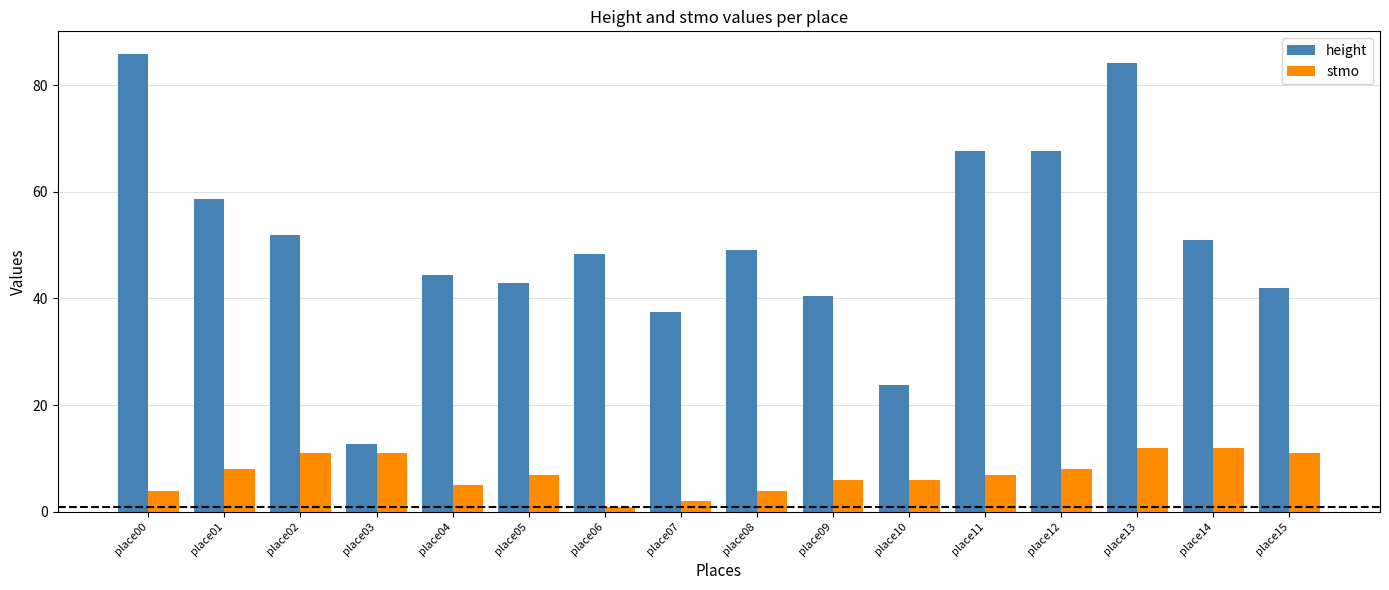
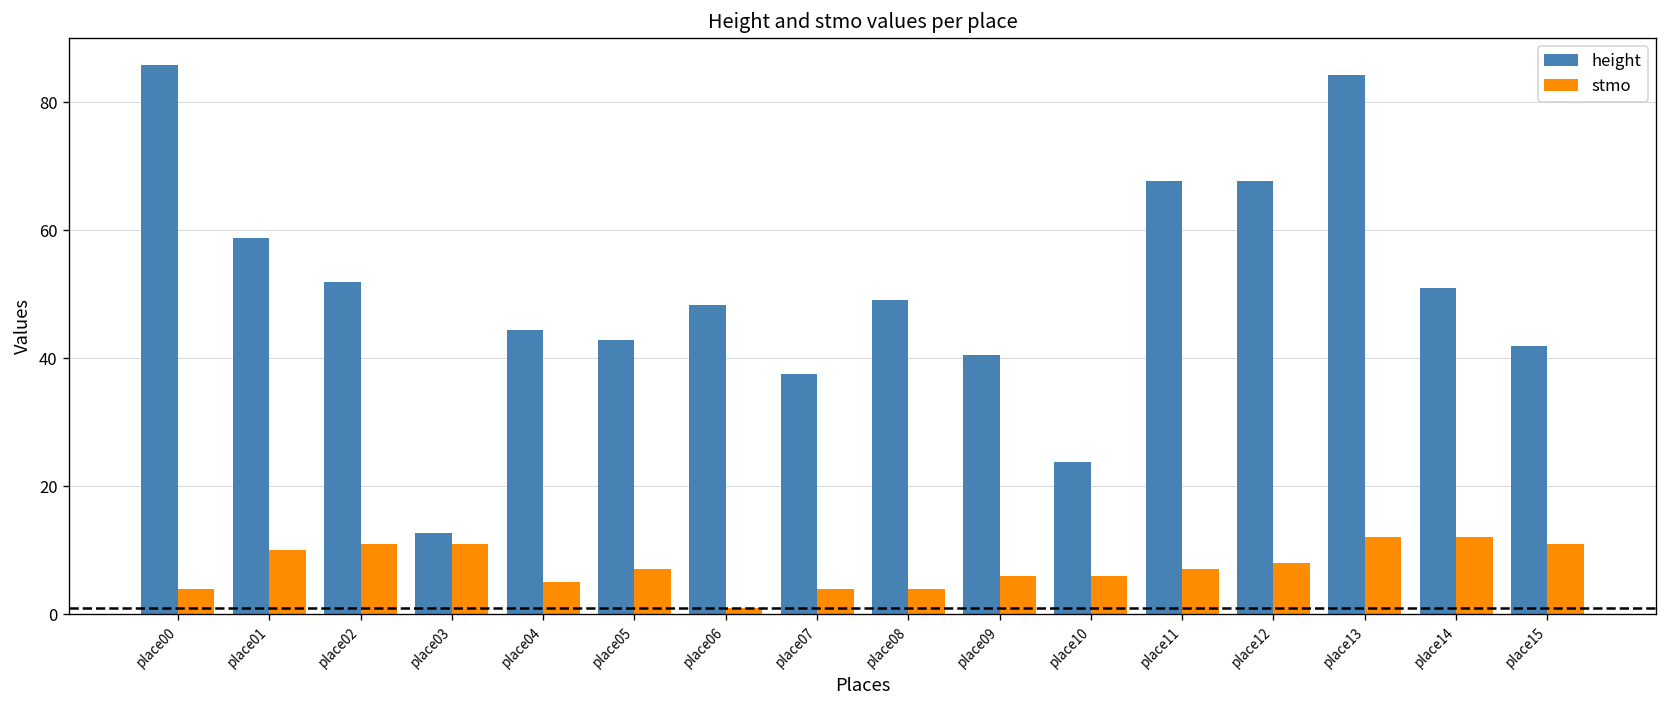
stmo, place01: 8 -> 10
stmo, place07: 2 -> 4
